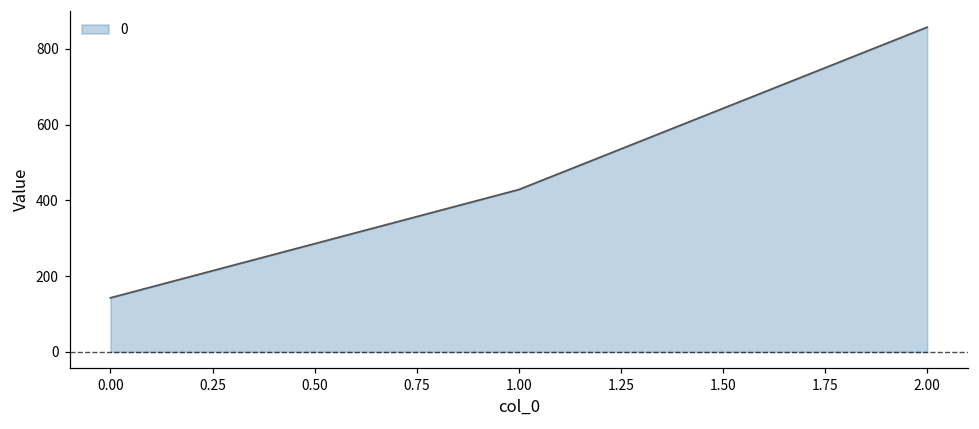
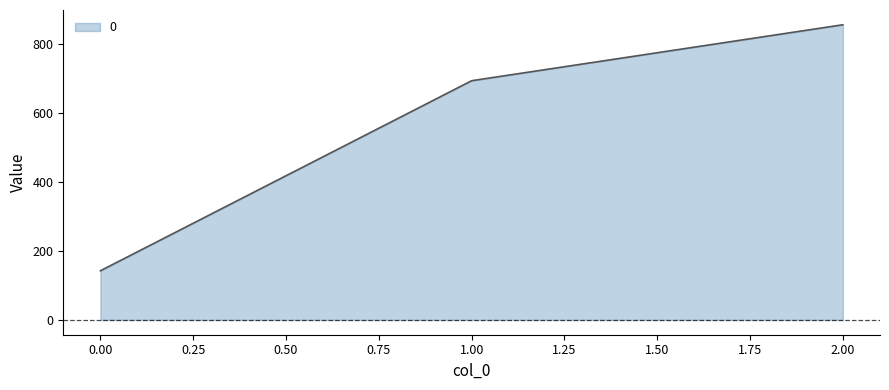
1.00: 430 -> 690
